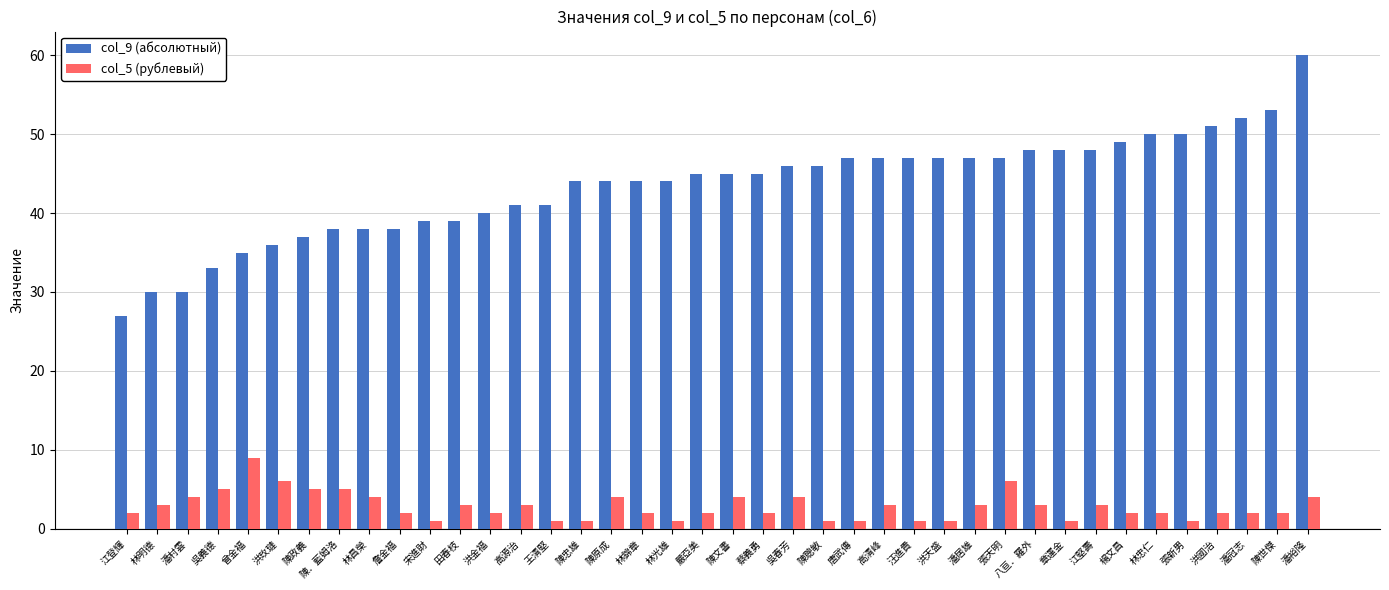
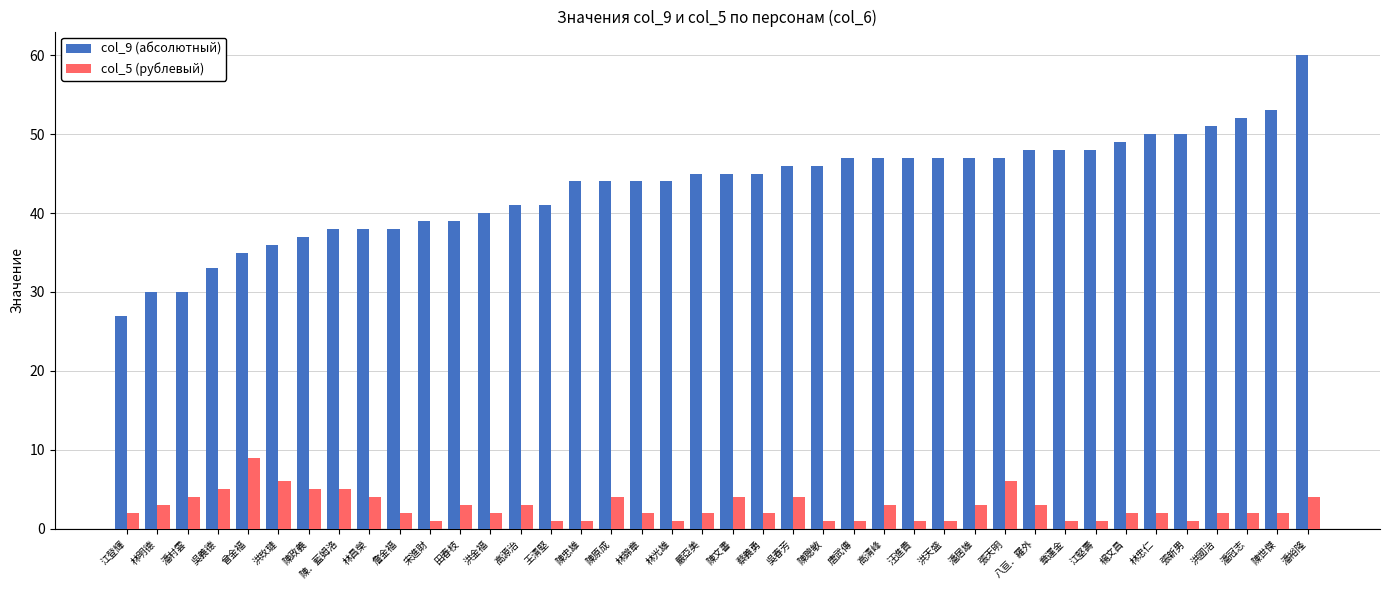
col_5 (рублевый), 江堅壽: 3 -> 1
